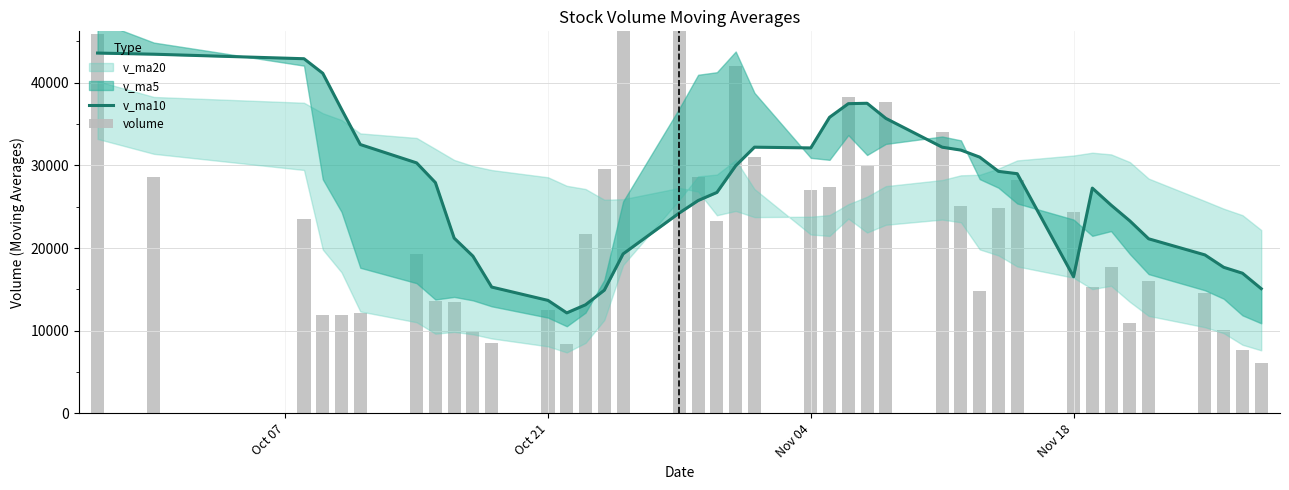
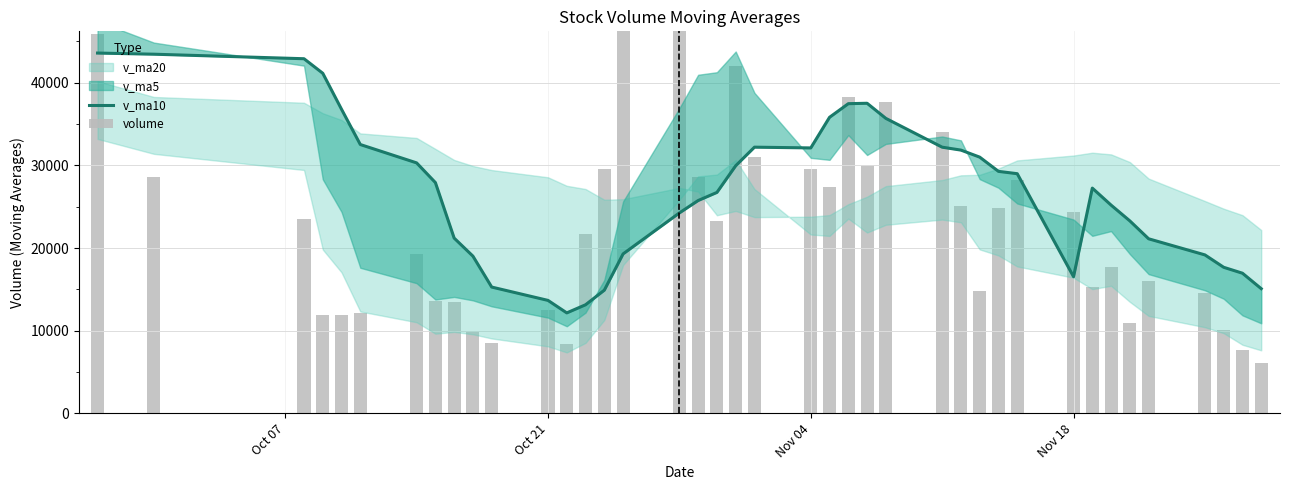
volume, Nov 04: 27000 -> 30000
